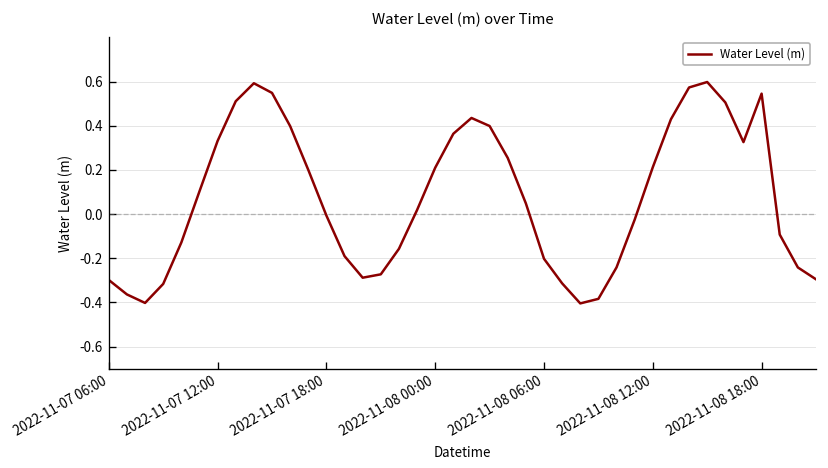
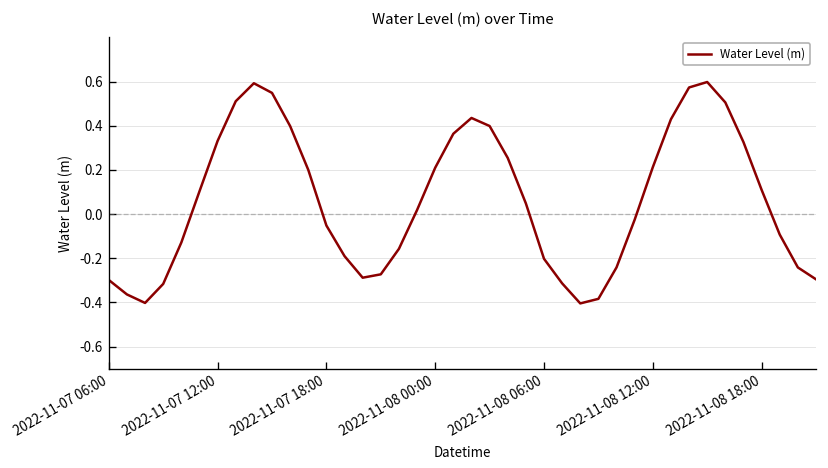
2022-11-07 18:00: -0.01 -> -0.05
2022-11-08 18:00: 0.55 -> 0.11
